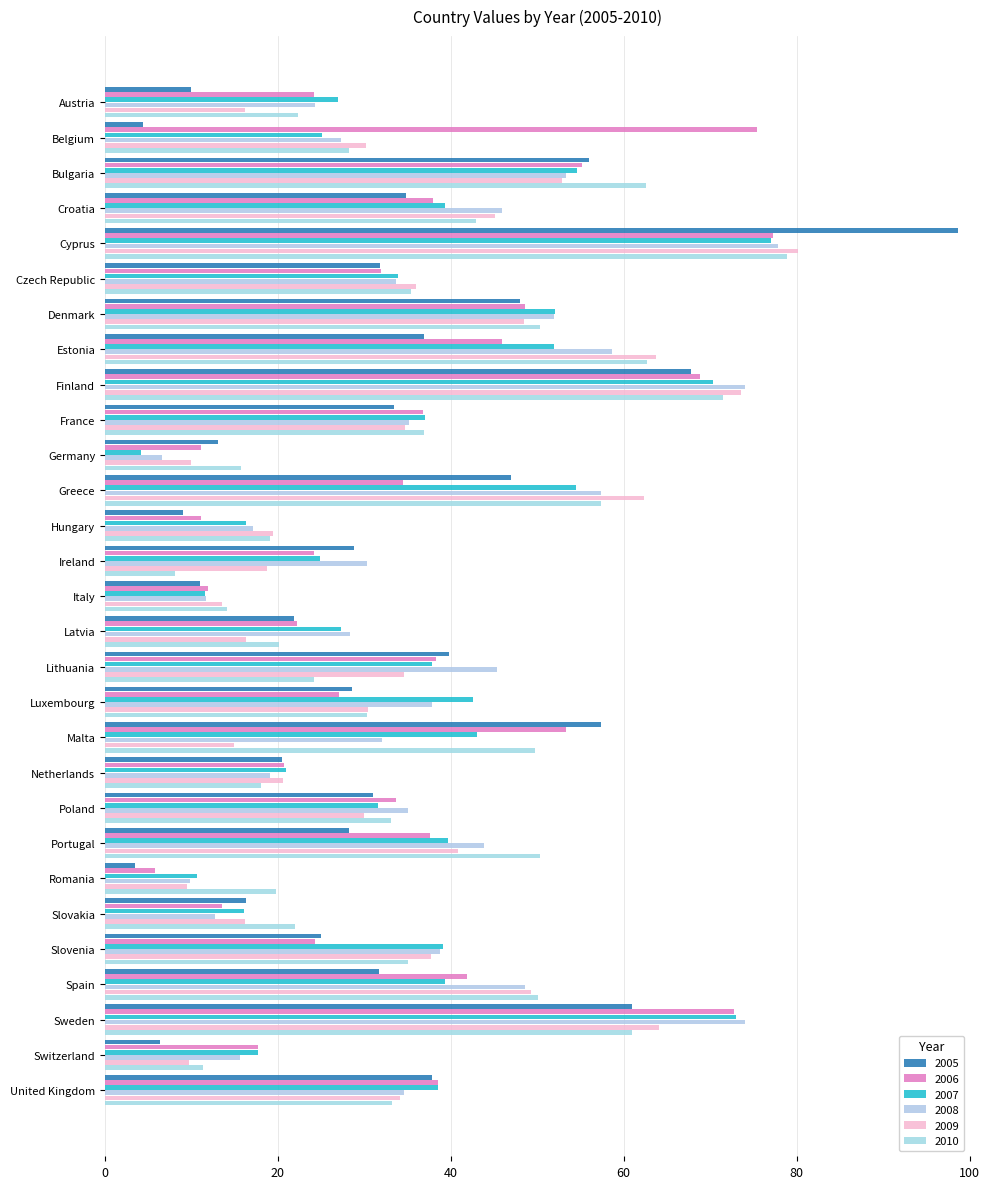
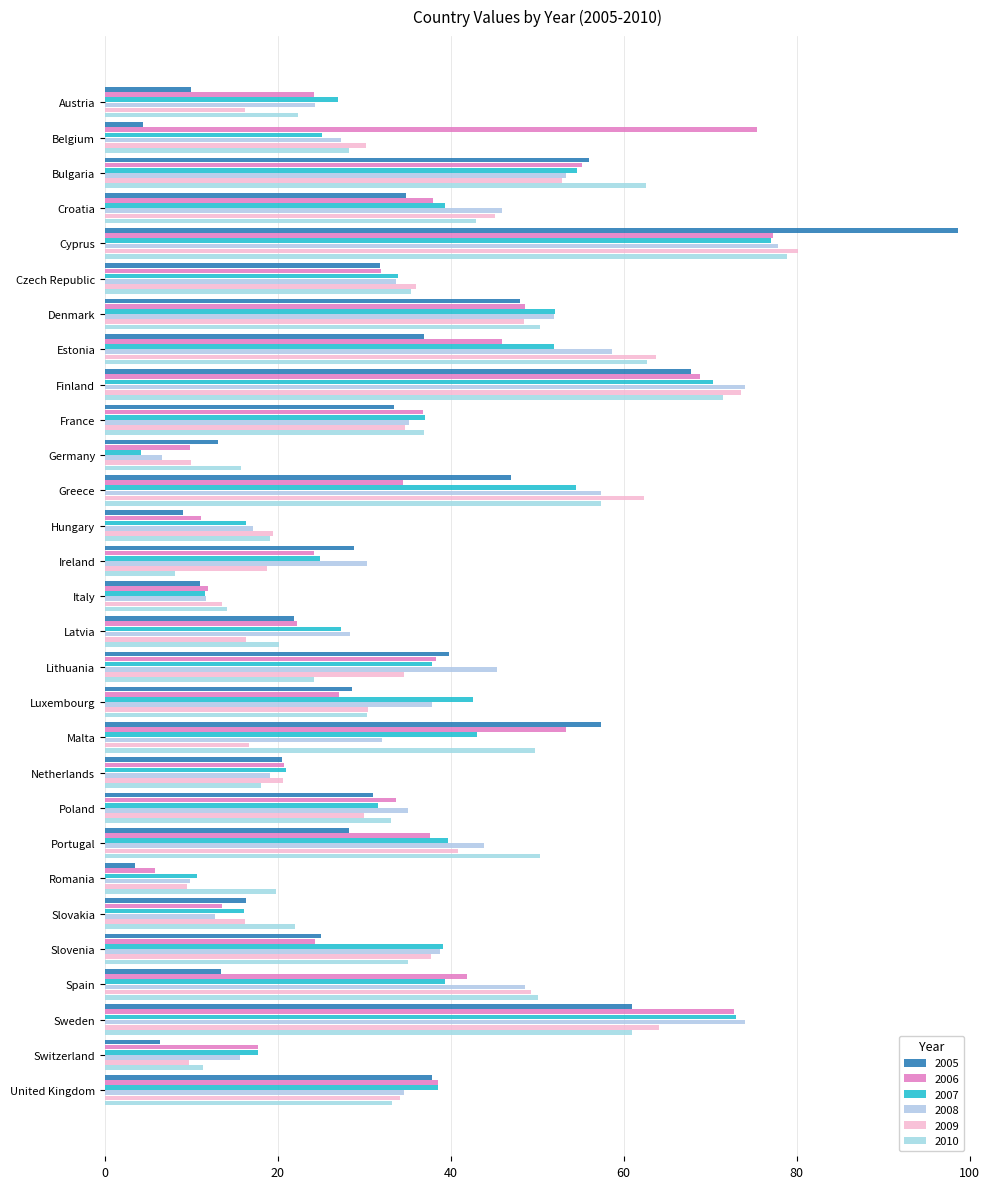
2006, Germany: 11 -> 10
2009, Malta: 15 -> 17
2005, Spain: 32 -> 13
